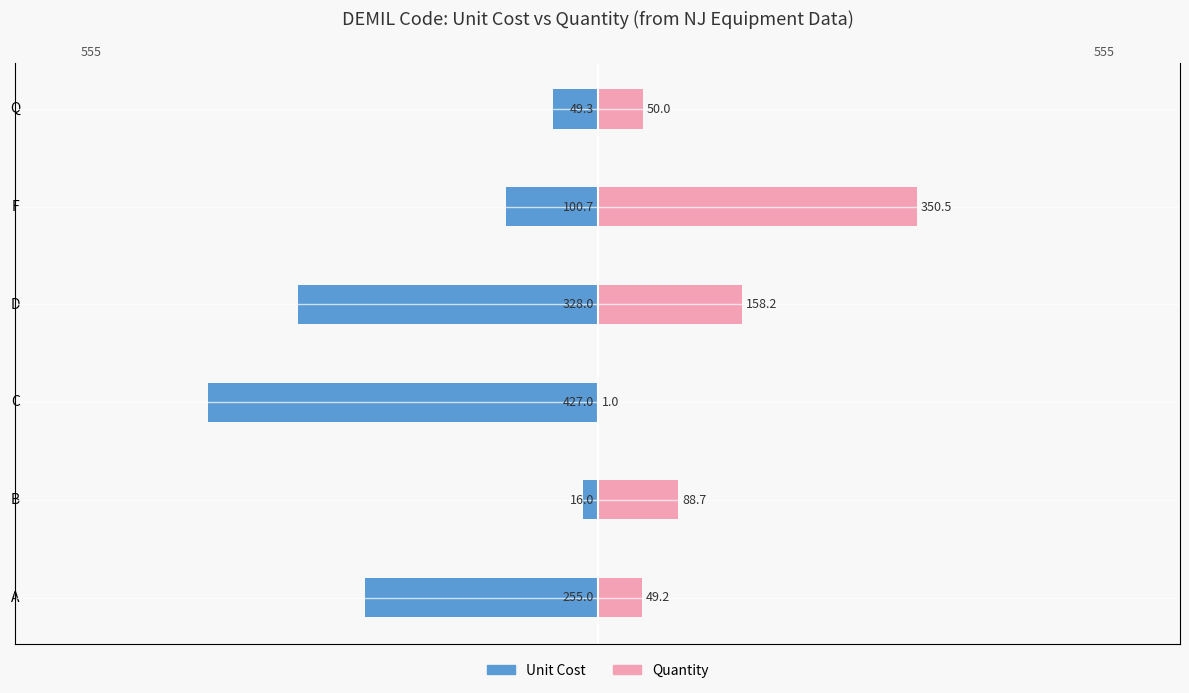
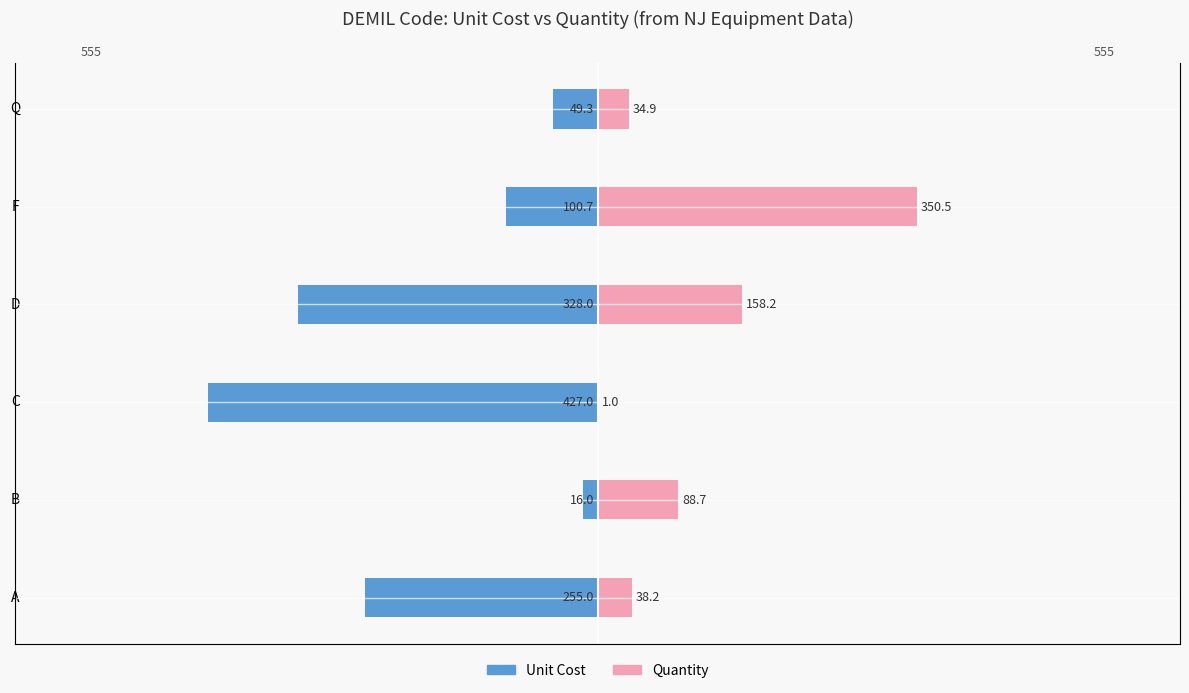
Quantity, Q: 50.0 -> 34.9
Quantity, A: 49.2 -> 38.2
